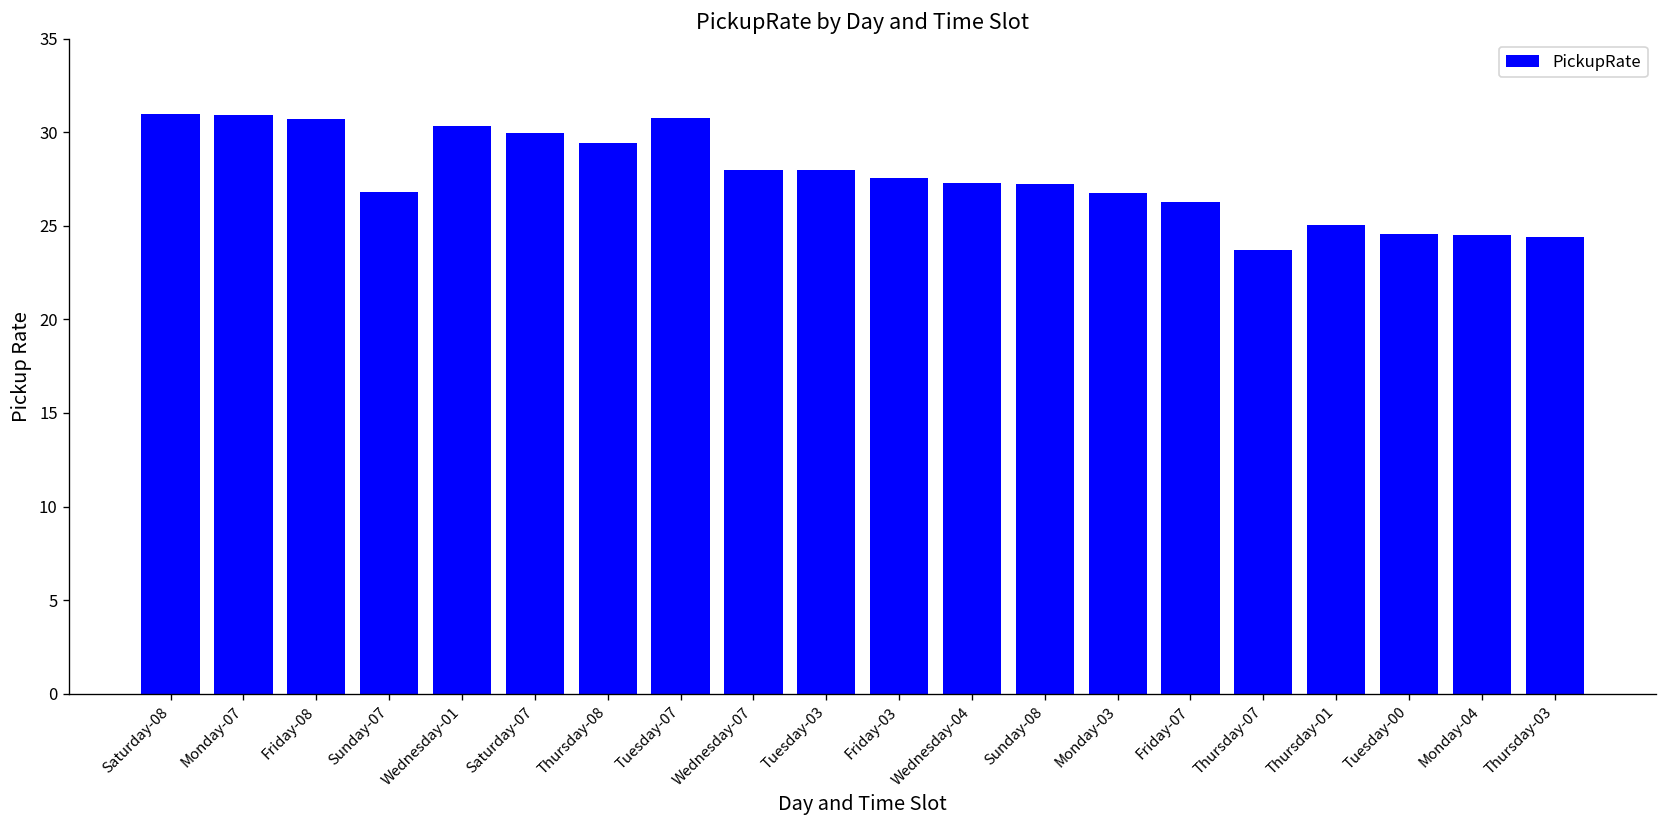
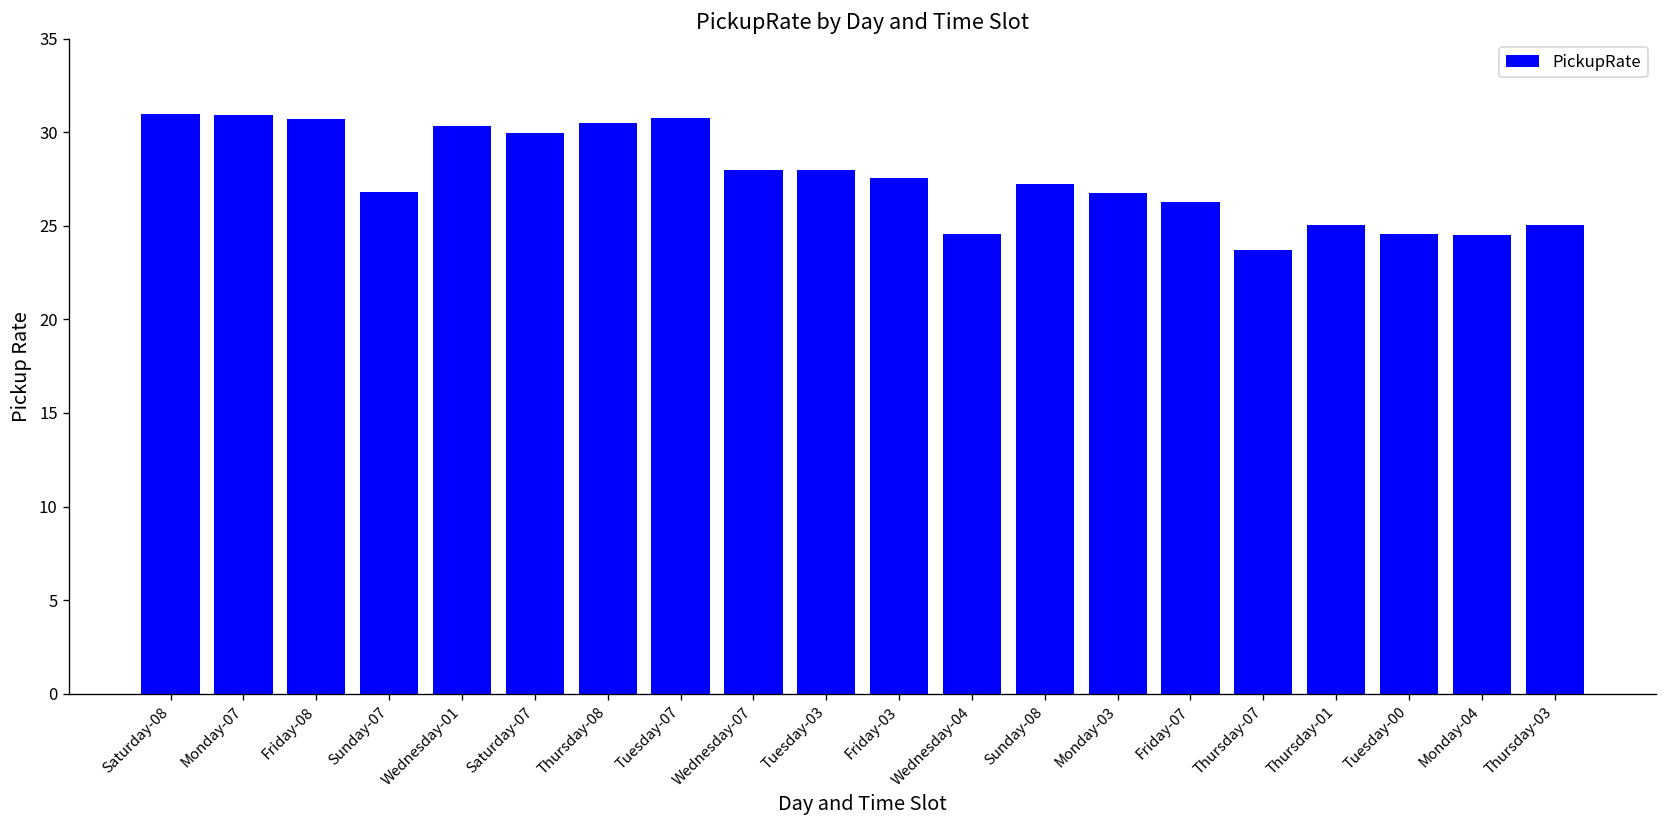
Thursday-08: 29.4 -> 30.5
Wednesday-04: 27.3 -> 24.6
Thursday-03: 24.4 -> 25.1
